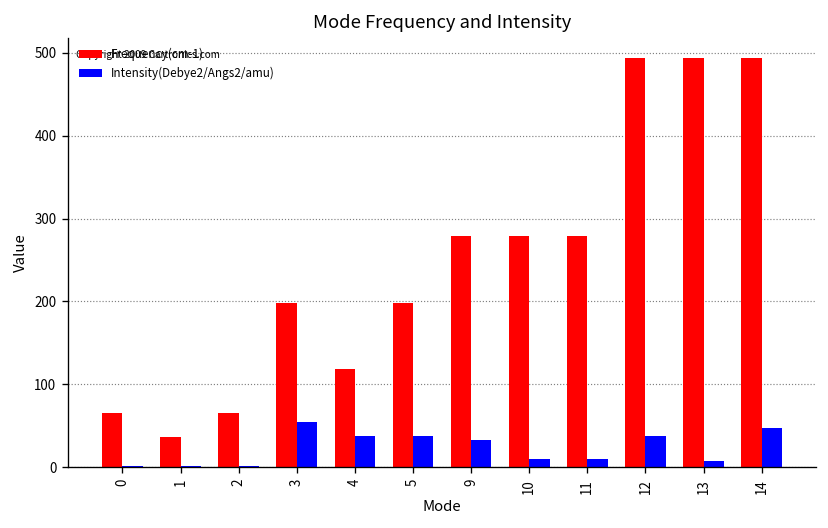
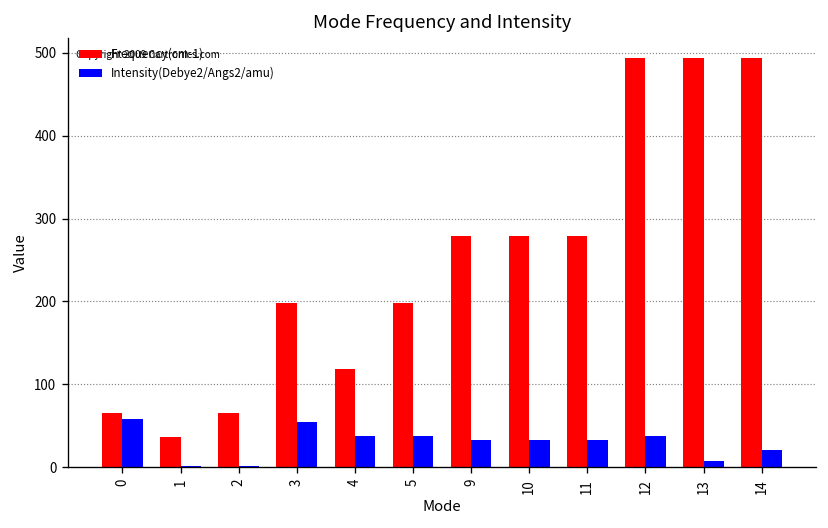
Intensity(Debye2/Angs2/amu), 0: 0 -> 60
Intensity(Debye2/Angs2/amu), 10: 10 -> 30
Intensity(Debye2/Angs2/amu), 11: 10 -> 30
Intensity(Debye2/Angs2/amu), 14: 50 -> 20
